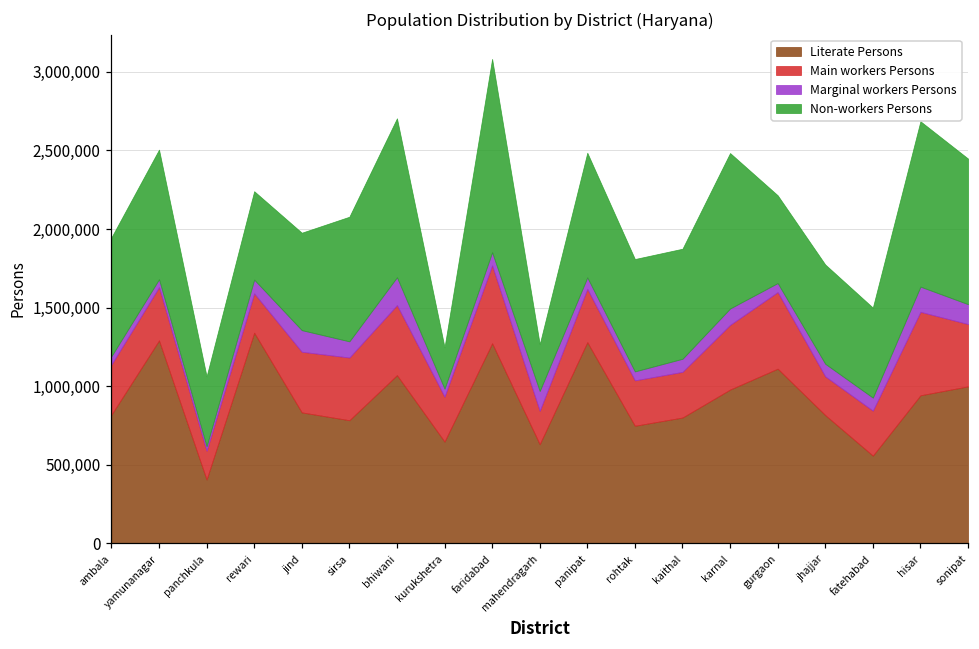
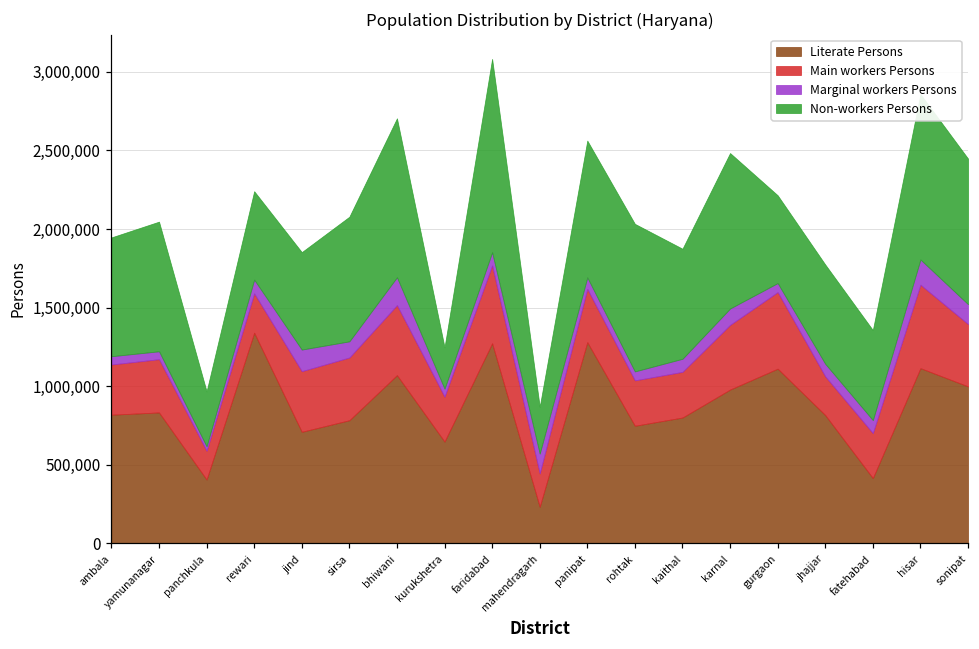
Literate Persons, yamunanagar: 1,290,000 -> 830,000
Non-workers Persons, panchkula: 450,000 -> 350,000
Literate Persons, jind: 830,000 -> 710,000
Literate Persons, mahendragarh: 630,000 -> 230,000
Non-workers Persons, panipat: 790,000 -> 870,000
Non-workers Persons, rohtak: 720,000 -> 940,000
Literate Persons, fatehabad: 560,000 -> 410,000
Literate Persons, hisar: 940,000 -> 1,110,000
